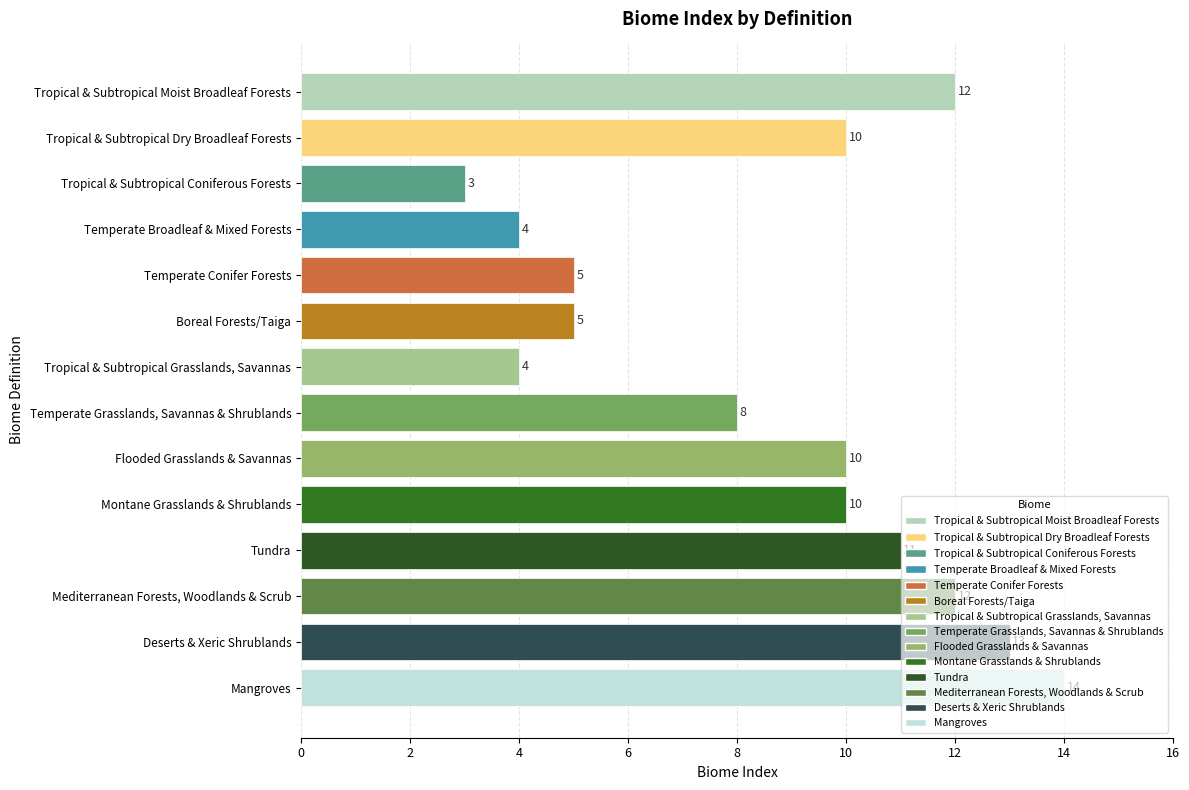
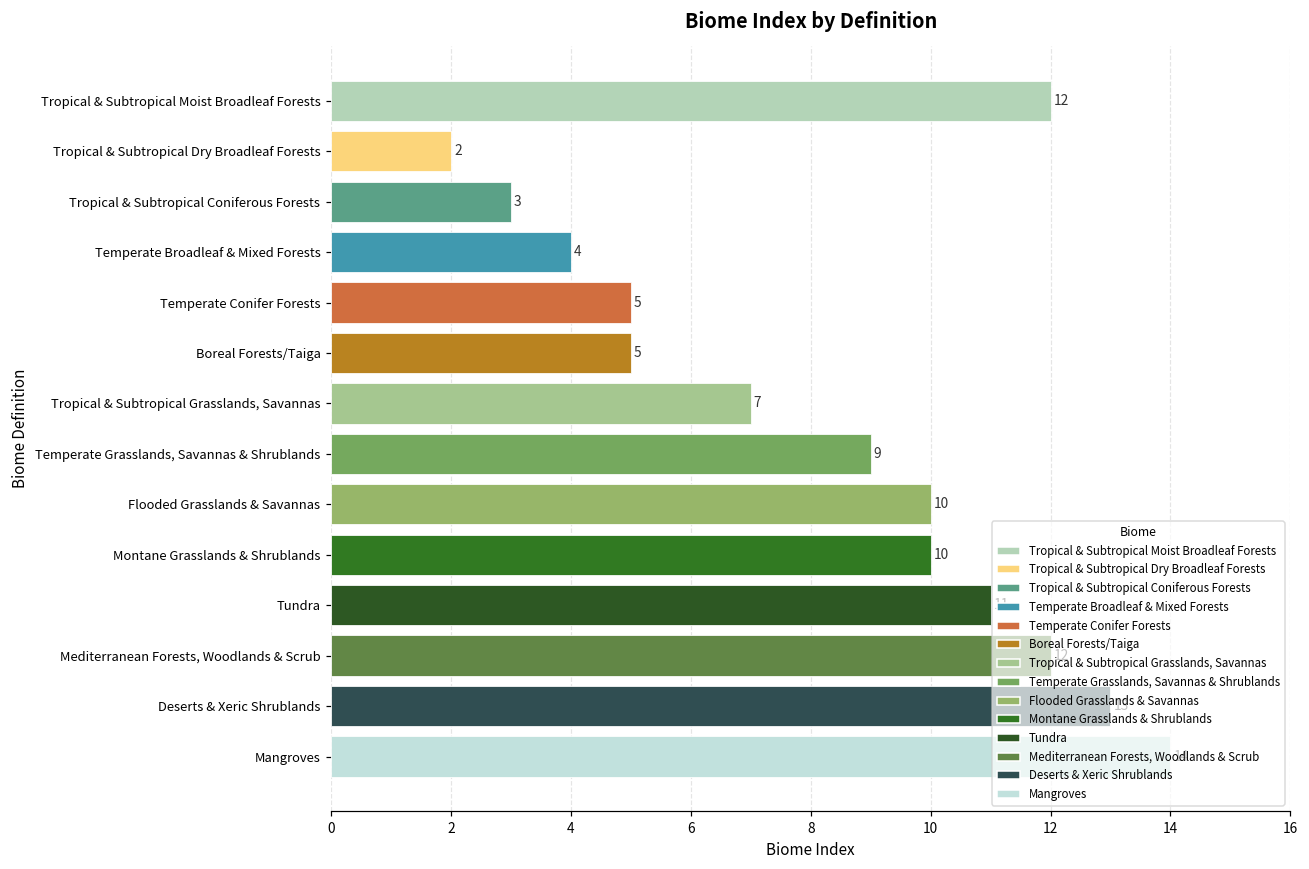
Tropical & Subtropical Dry Broadleaf Forests: 10 -> 2
Tropical & Subtropical Grasslands, Savannas: 4 -> 7
Temperate Grasslands, Savannas & Shrublands: 8 -> 9
